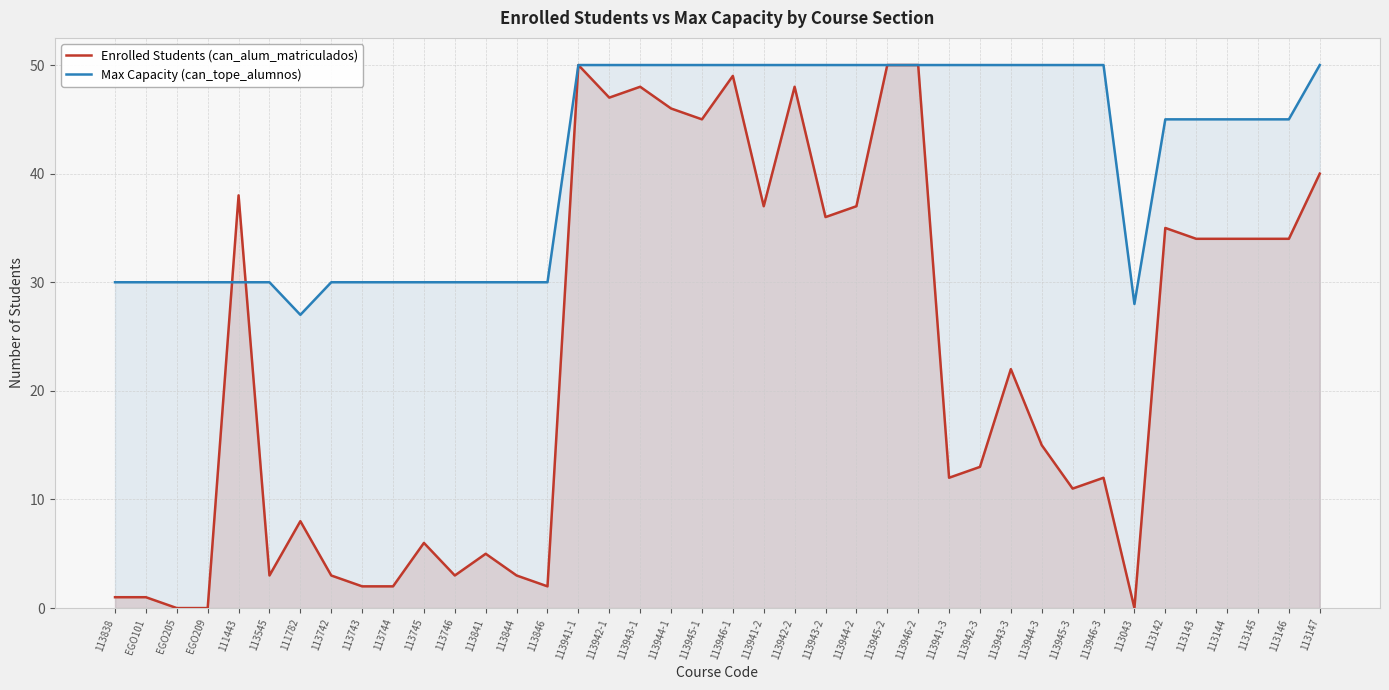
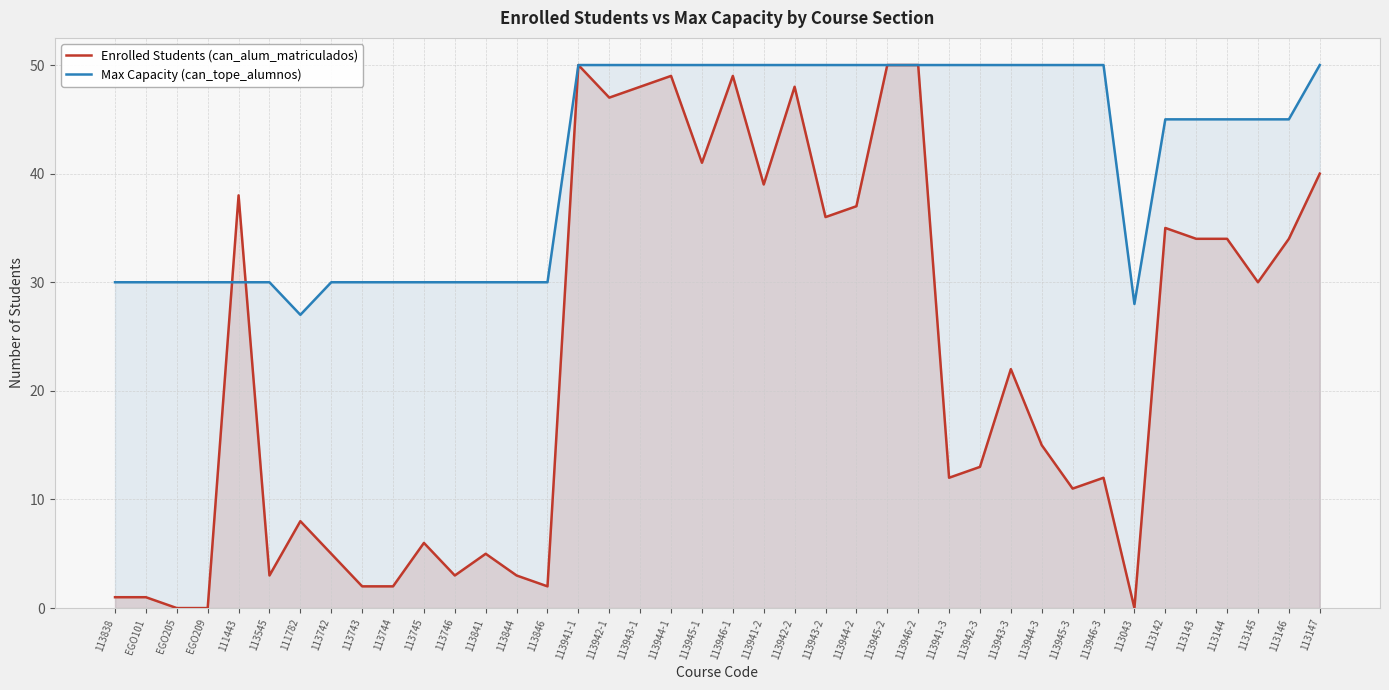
Enrolled Students (can_alum_matriculados), 113742: 3 -> 5
Enrolled Students (can_alum_matriculados), 113944-1: 46 -> 49
Enrolled Students (can_alum_matriculados), 113945-1: 45 -> 41
Enrolled Students (can_alum_matriculados), 113941-2: 37 -> 39
Enrolled Students (can_alum_matriculados), 113145: 34 -> 30
